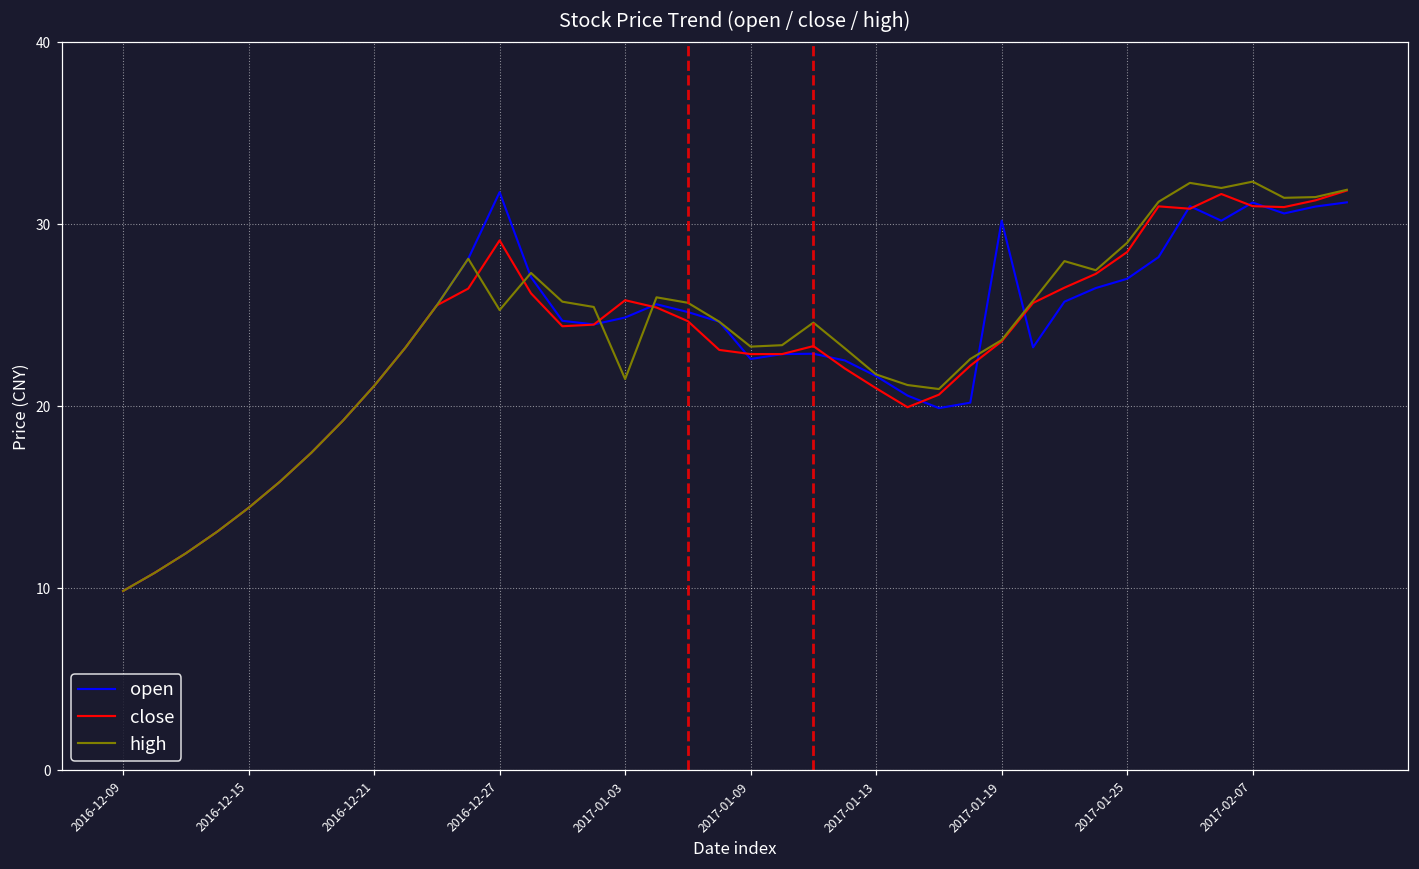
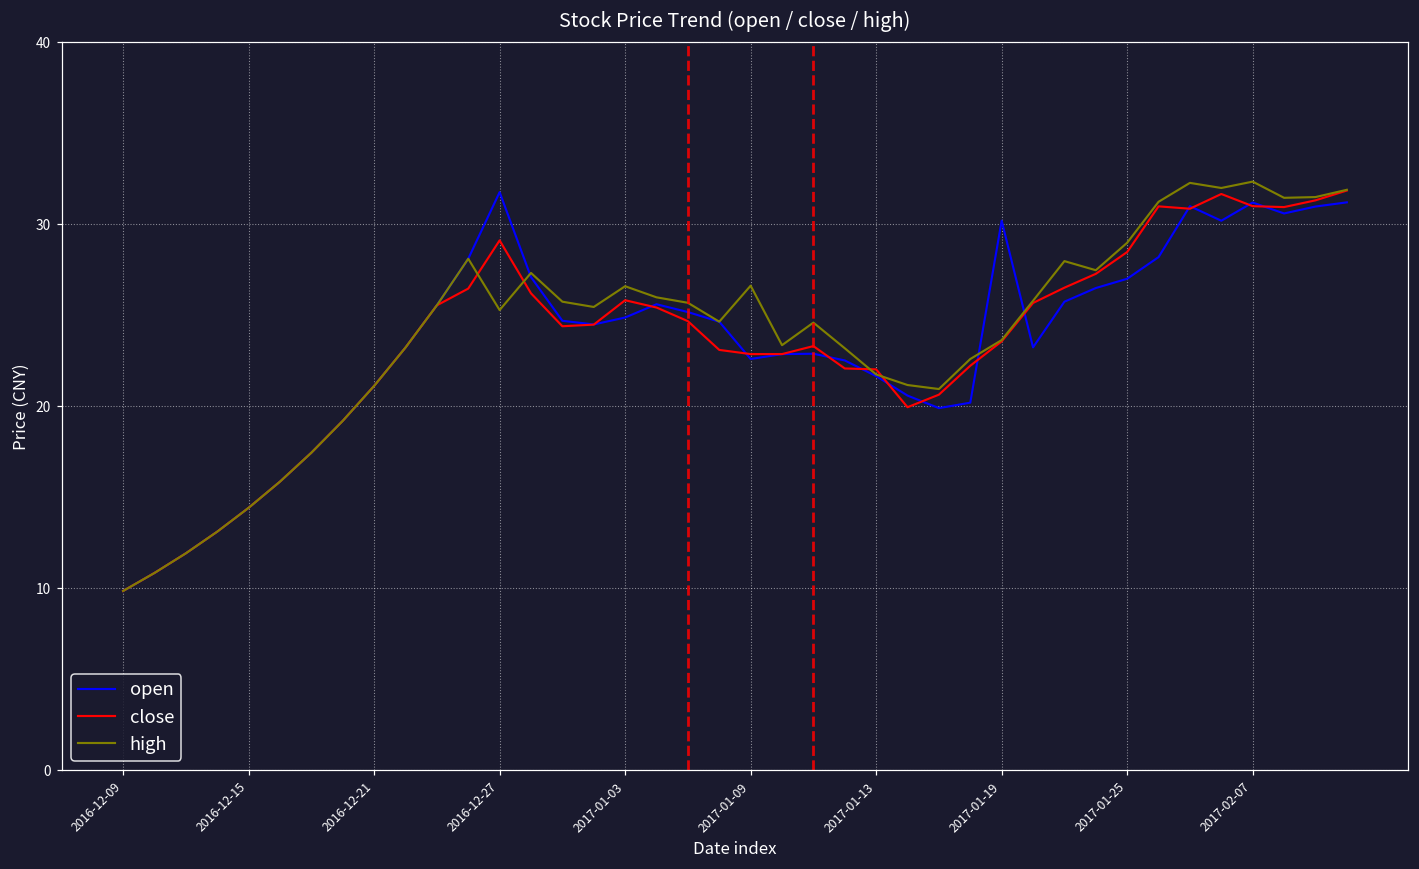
high, 2017-01-03: 21.5 -> 26.6
high, 2017-01-09: 23.3 -> 26.6
close, 2017-01-13: 21.0 -> 22.0
